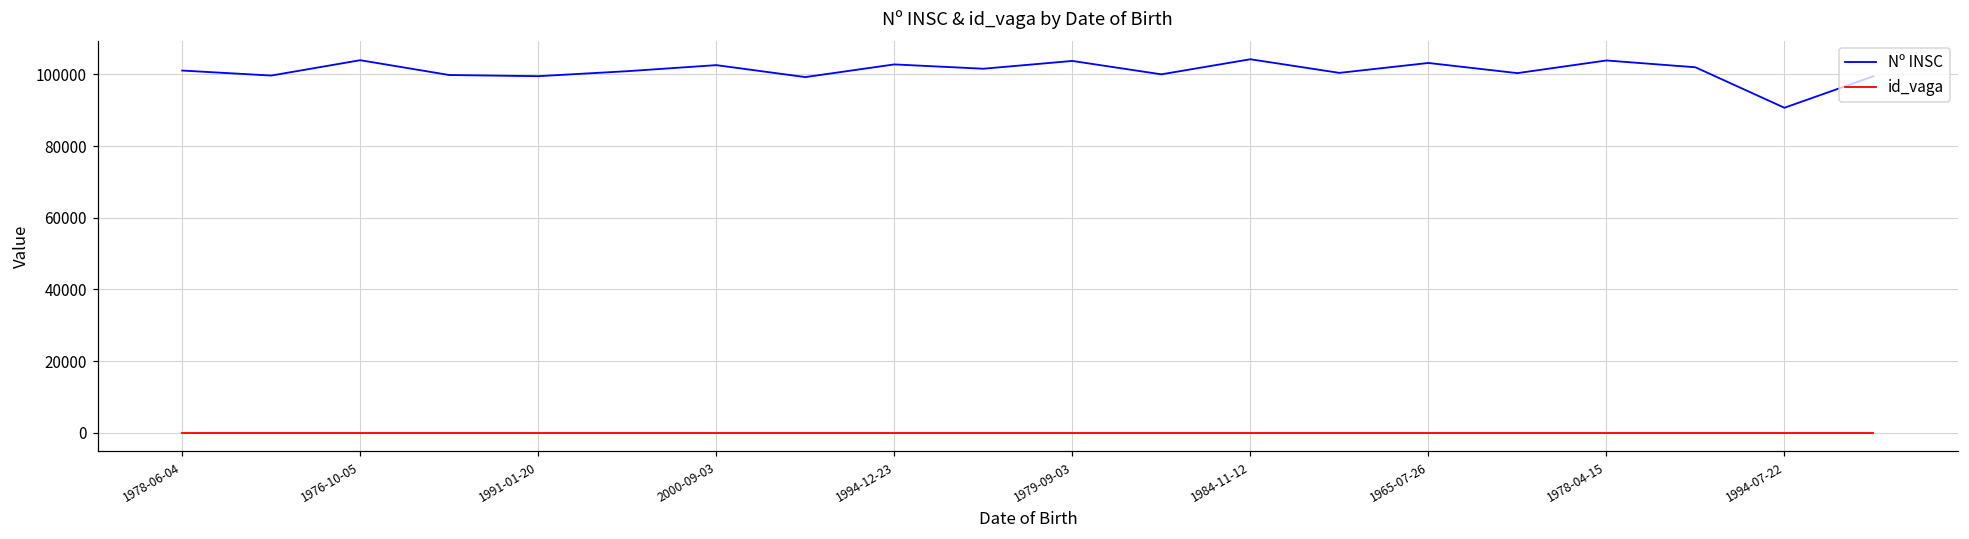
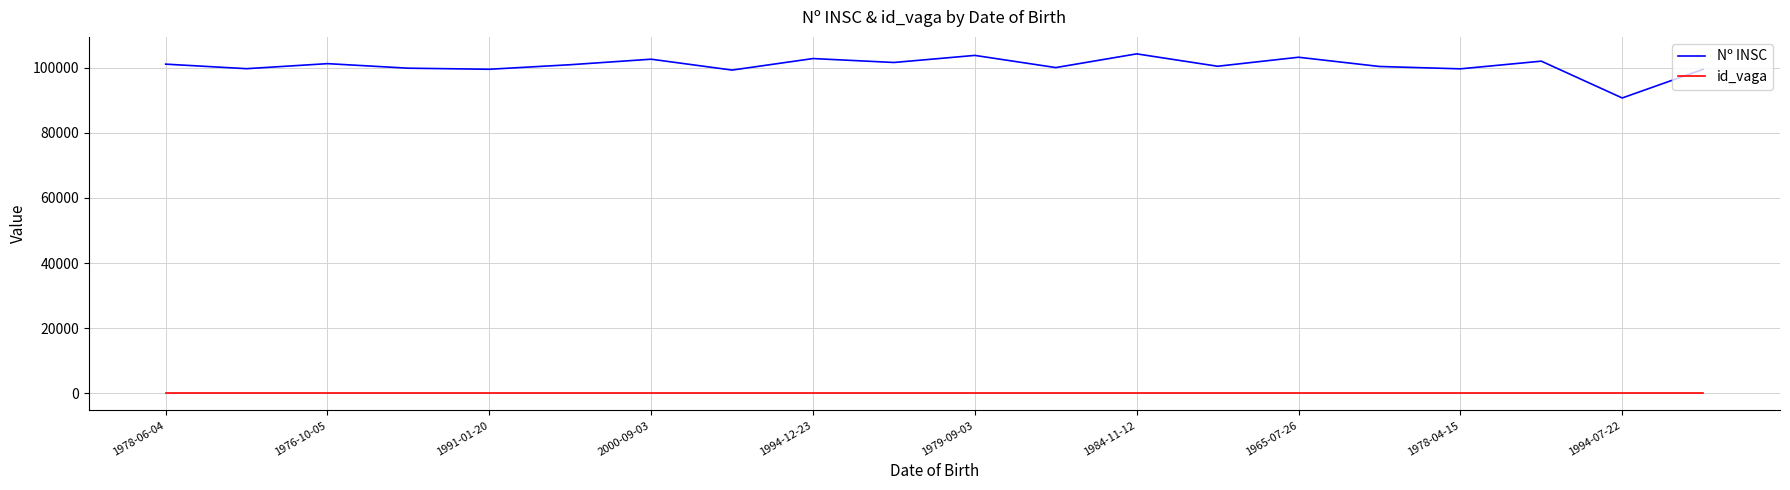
Nº INSC, 1976-10-05: 104000 -> 101000
Nº INSC, 1978-04-15: 104000 -> 100000
